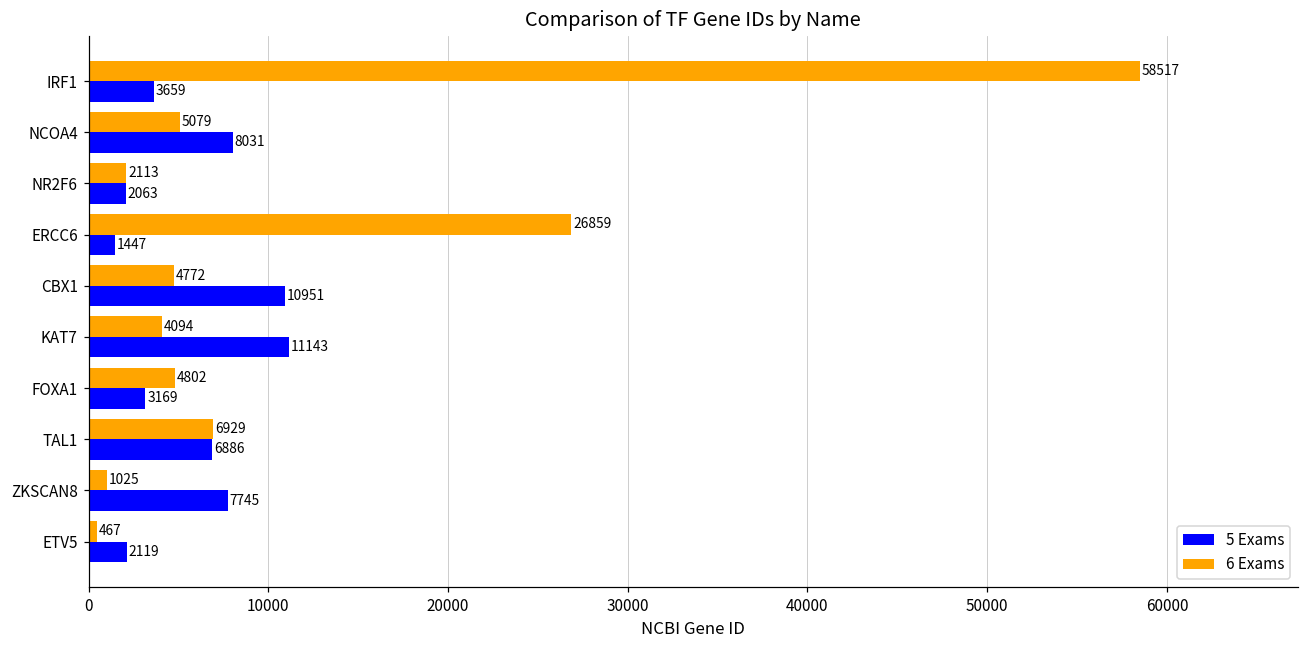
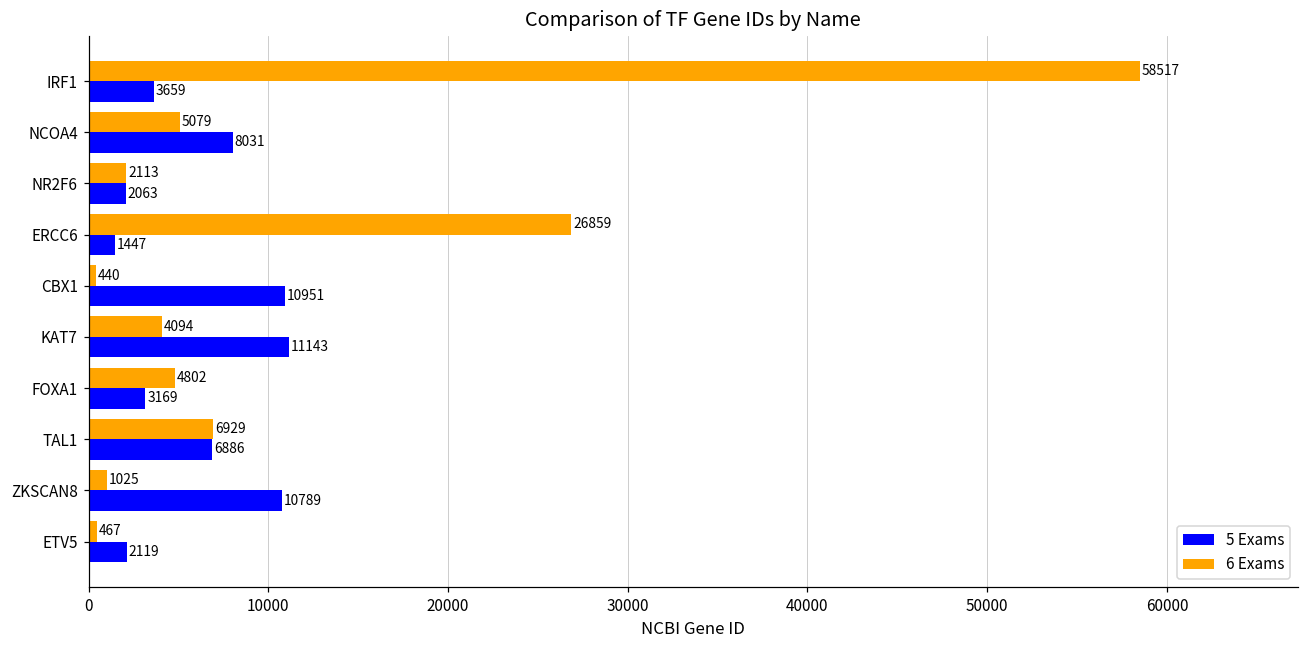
6 Exams, CBX1: 4772 -> 440
5 Exams, ZKSCAN8: 7745 -> 10789
